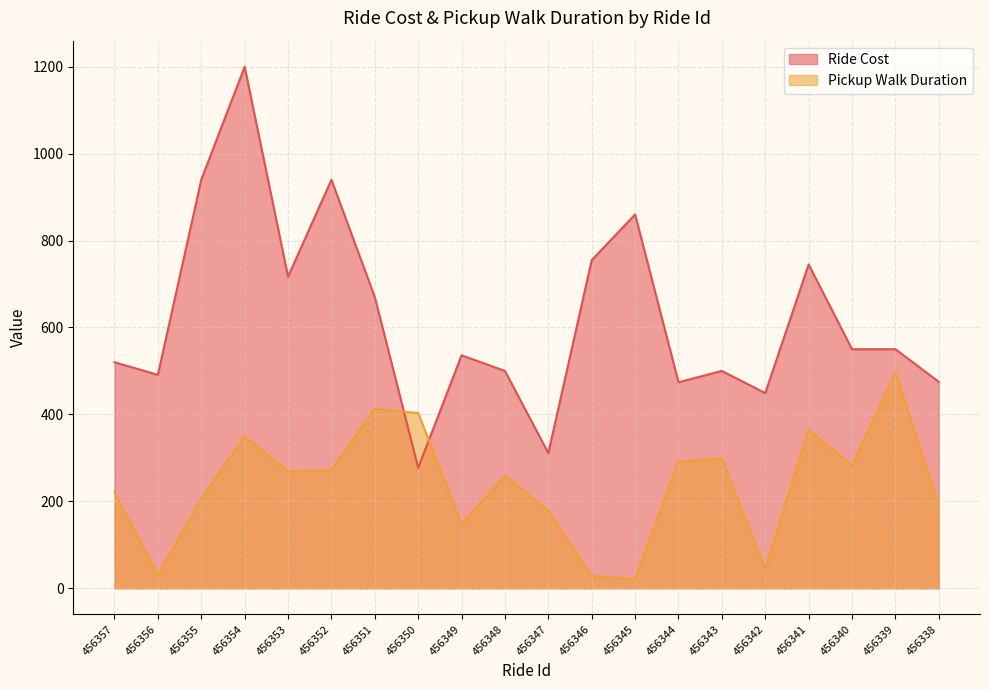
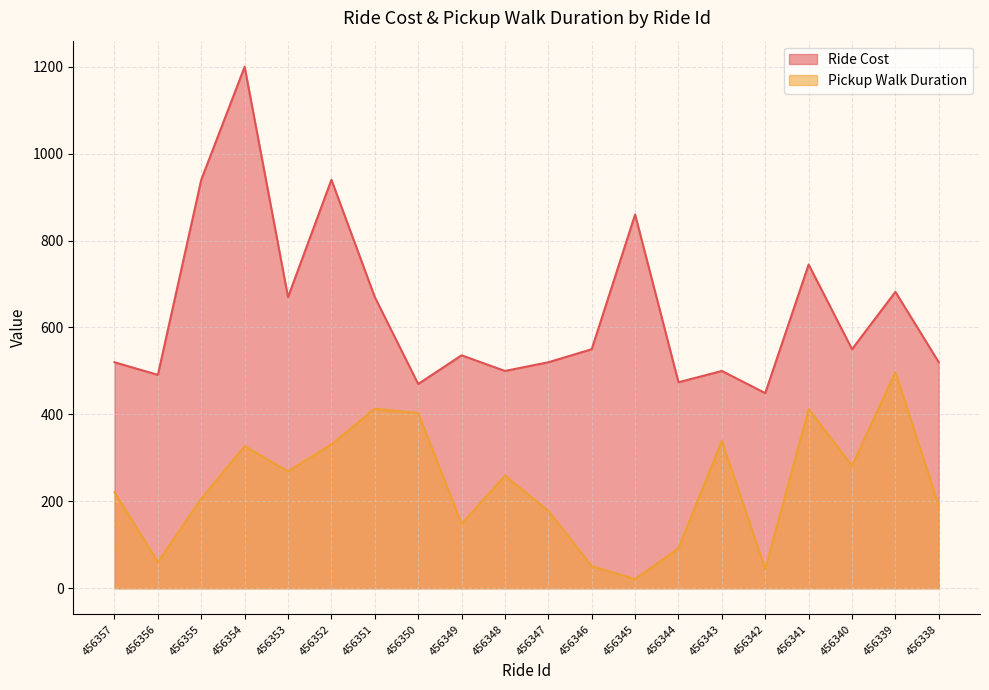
Pickup Walk Duration, 456356: 30 -> 60
Pickup Walk Duration, 456354: 350 -> 330
Ride Cost, 456353: 720 -> 670
Pickup Walk Duration, 456352: 270 -> 330
Ride Cost, 456350: 280 -> 470
Ride Cost, 456347: 310 -> 520
Ride Cost, 456346: 760 -> 550
Pickup Walk Duration, 456346: 30 -> 50
Pickup Walk Duration, 456344: 290 -> 90
Pickup Walk Duration, 456343: 300 -> 340
Pickup Walk Duration, 456341: 370 -> 410
Ride Cost, 456339: 550 -> 680
Ride Cost, 456338: 480 -> 520
